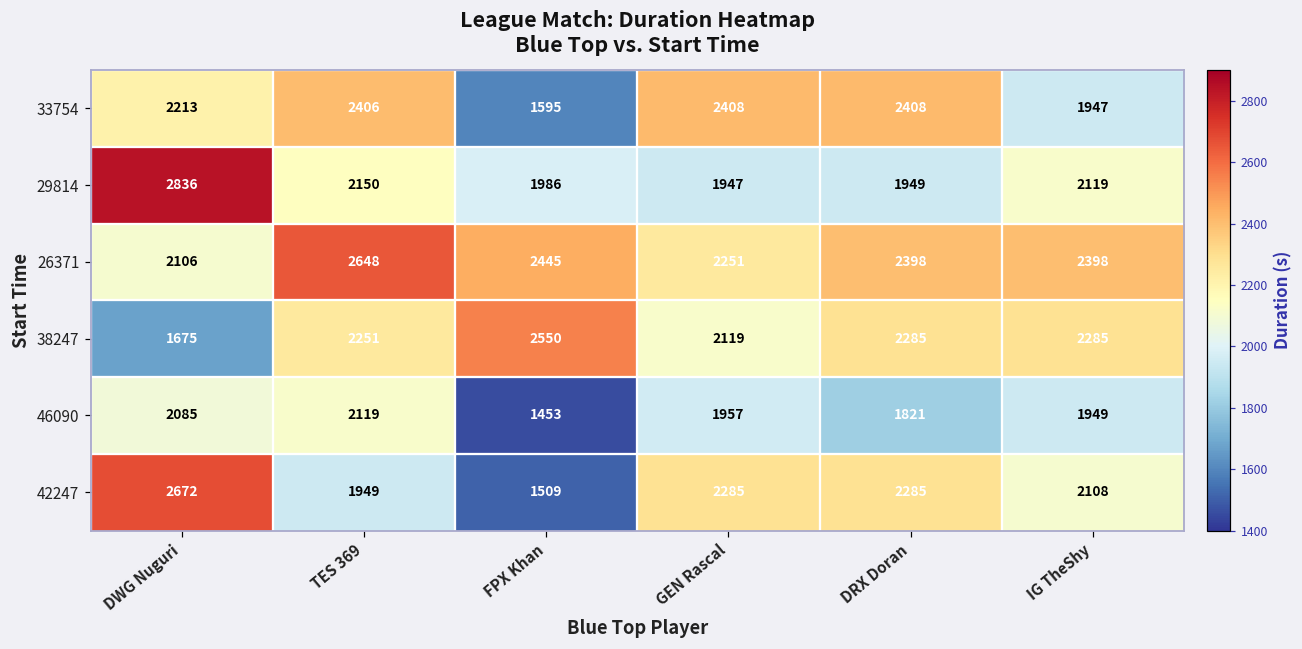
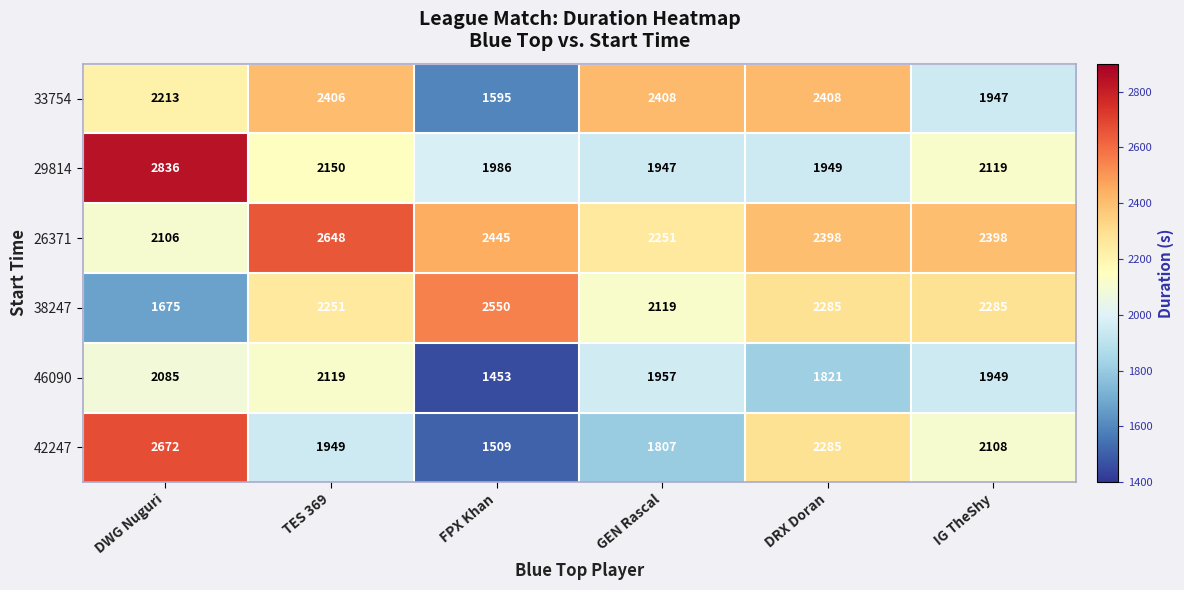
42247, GEN Rascal: 2285 -> 1807
